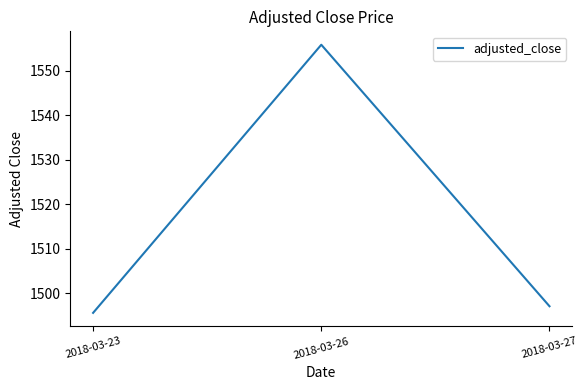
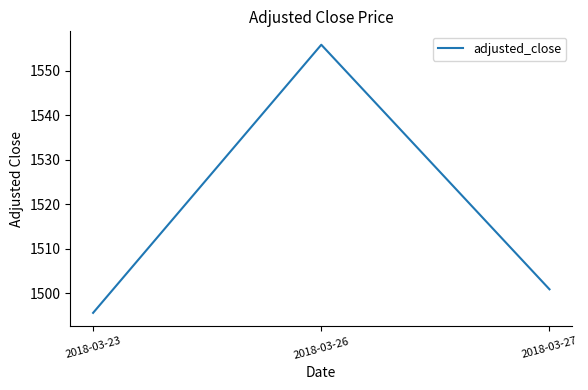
2018-03-27: 1497 -> 1501
